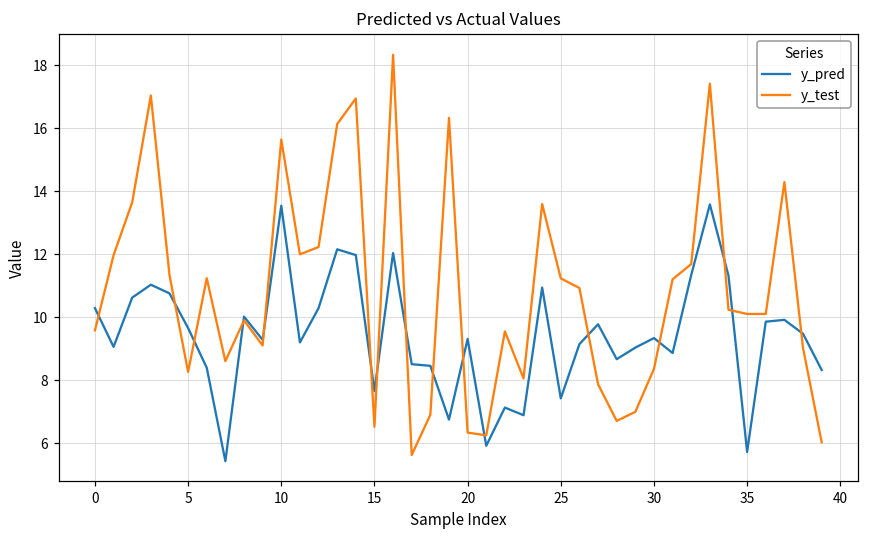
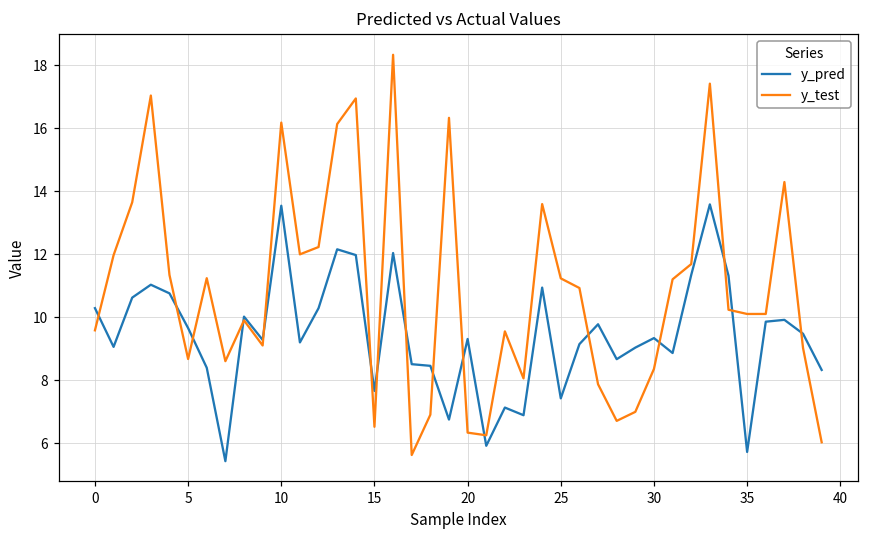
y_test, 5: 8.3 -> 8.7
y_test, 10: 15.6 -> 16.2
